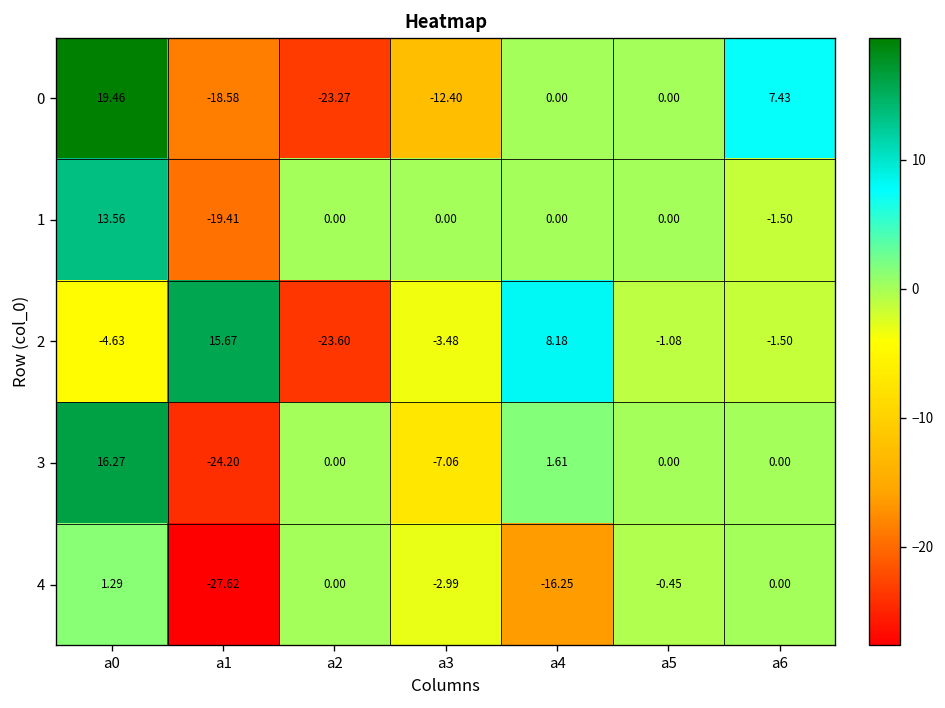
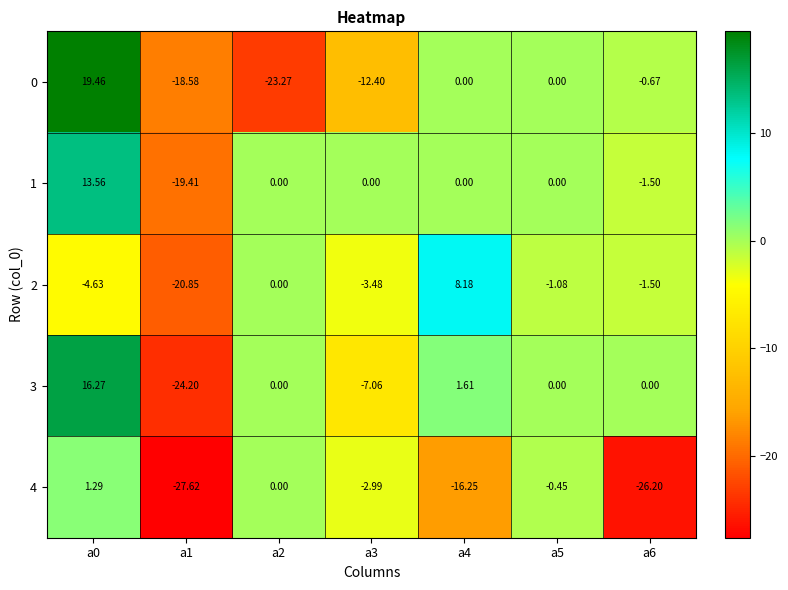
0, a6: 7.43 -> -0.67
2, a1: 15.67 -> -20.85
2, a2: -23.60 -> 0.00
4, a6: 0.00 -> -26.20
